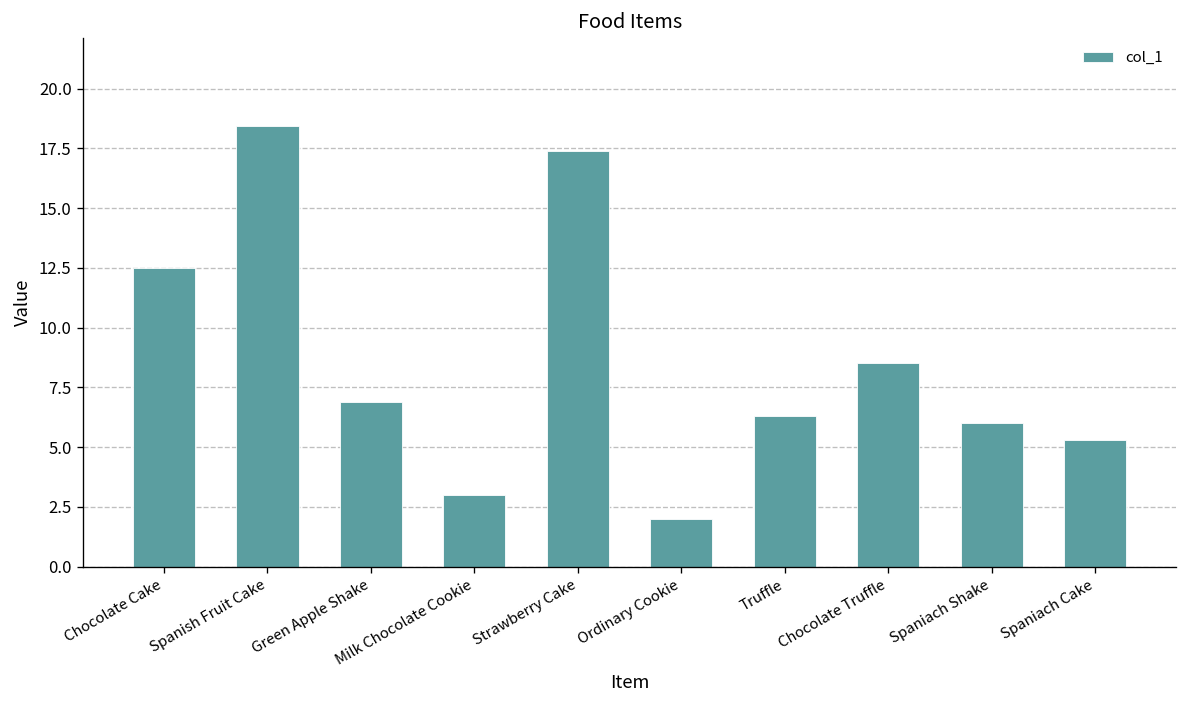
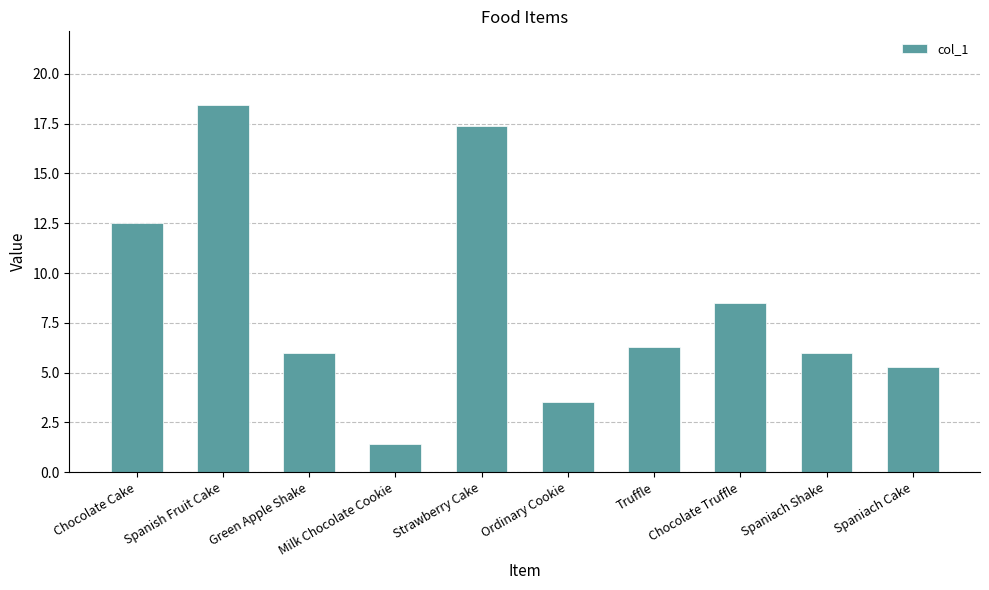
Green Apple Shake: 6.9 -> 6.0
Milk Chocolate Cookie: 3.0 -> 1.4
Ordinary Cookie: 2.0 -> 3.5
